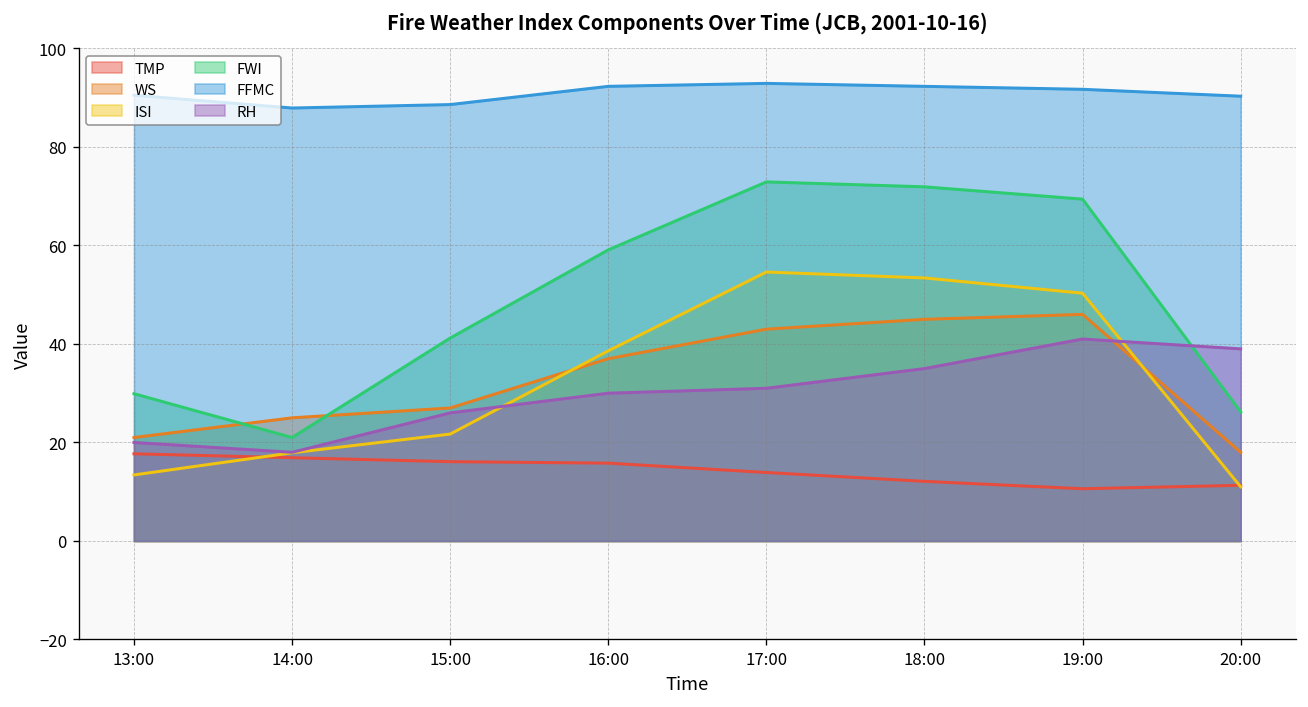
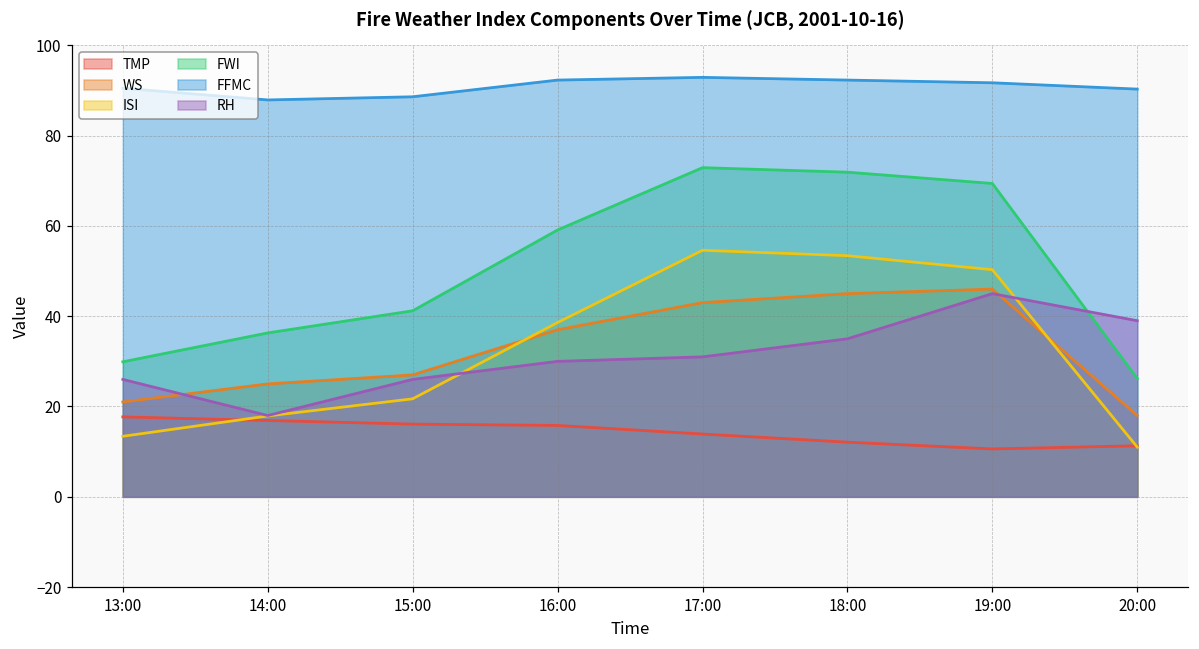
RH, 13:00: 20 -> 26
FWI, 14:00: 21 -> 36
RH, 19:00: 41 -> 45
